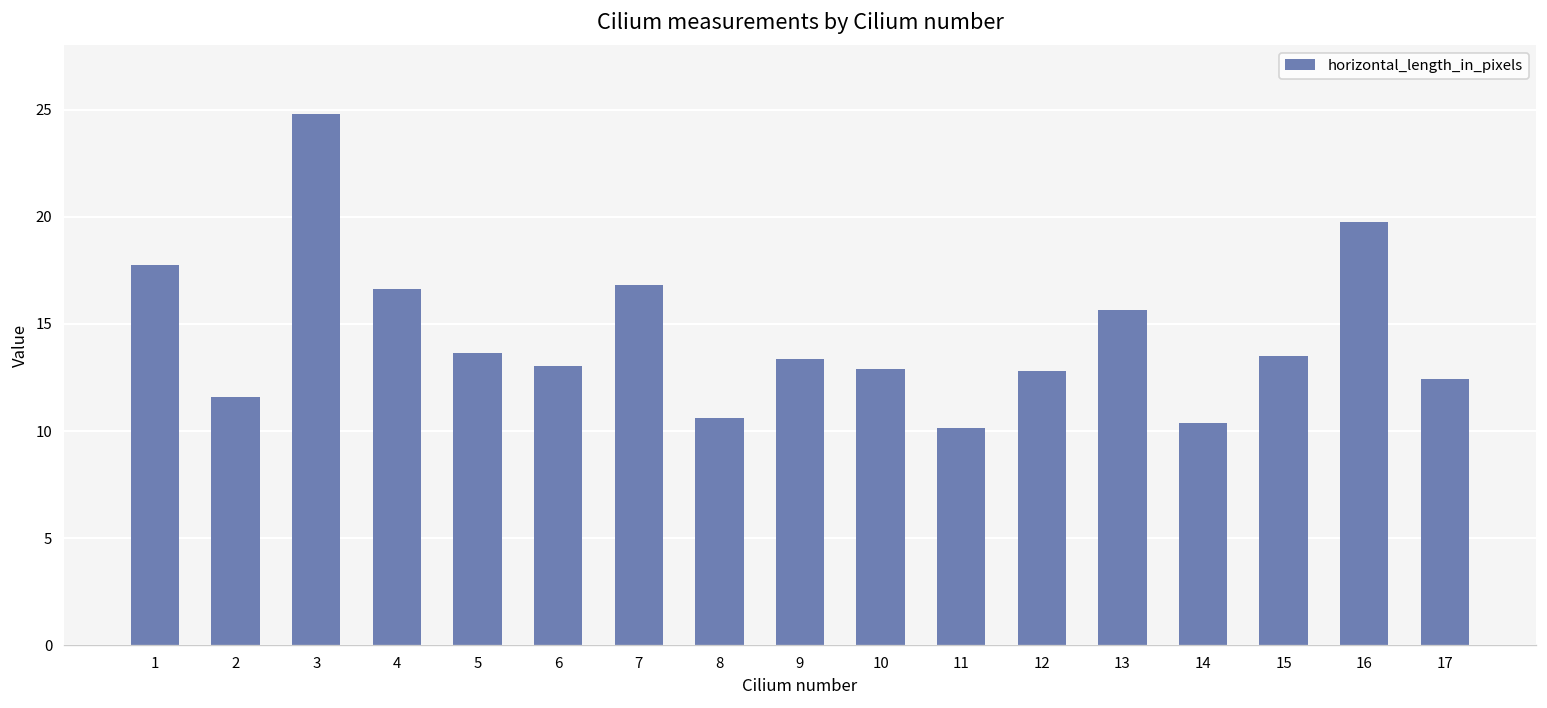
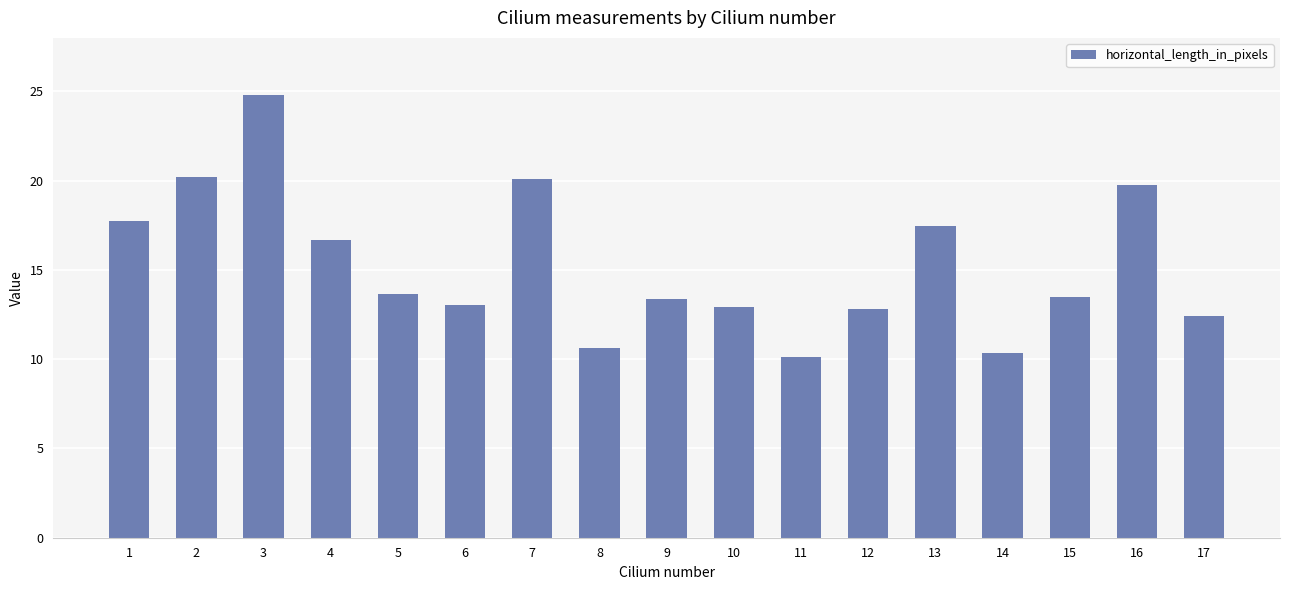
2: 11.6 -> 20.2
7: 16.8 -> 20.1
13: 15.7 -> 17.5
